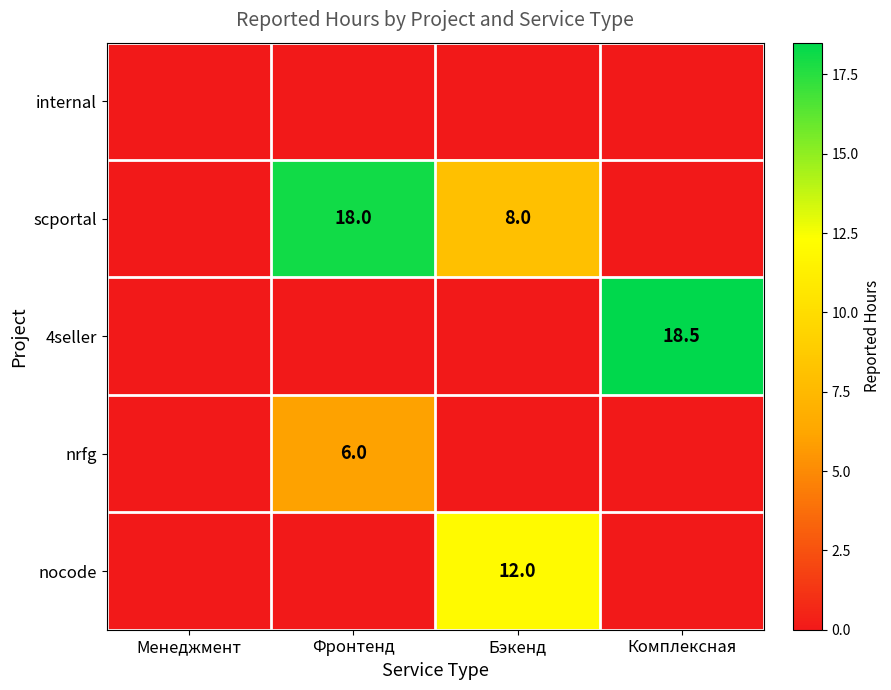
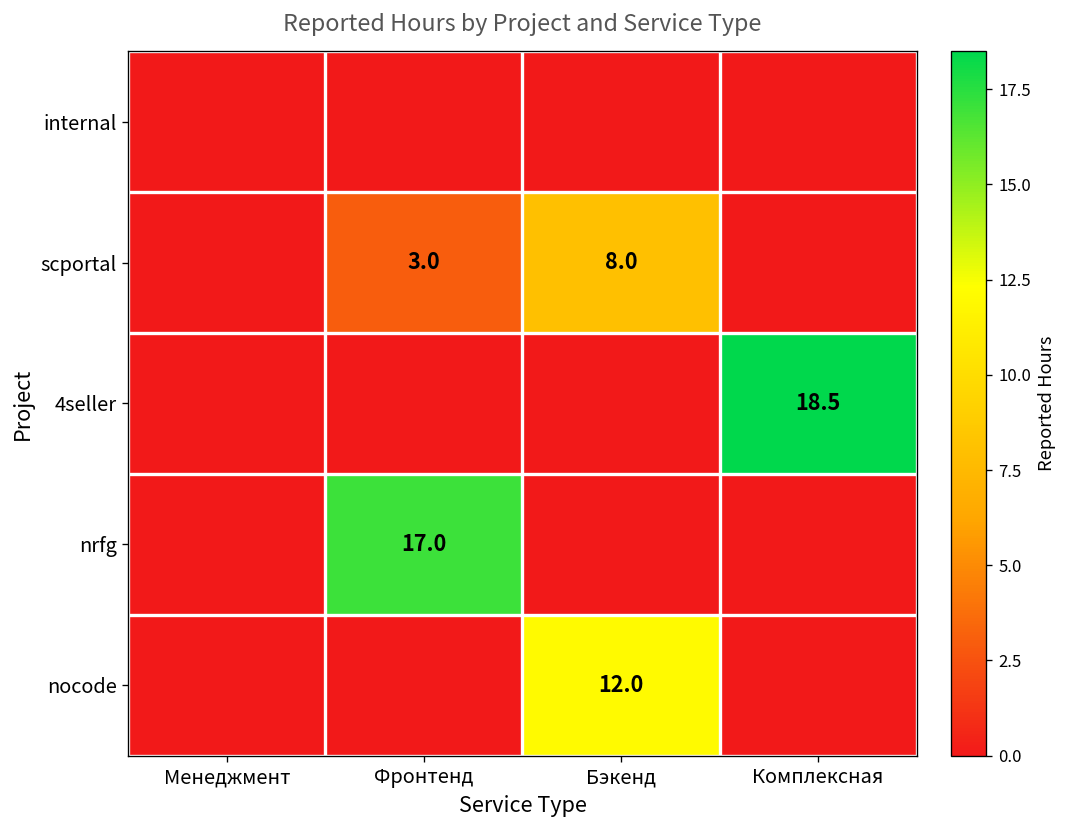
scportal, Фронтенд: 18.0 -> 3.0
nrfg, Фронтенд: 6.0 -> 17.0
